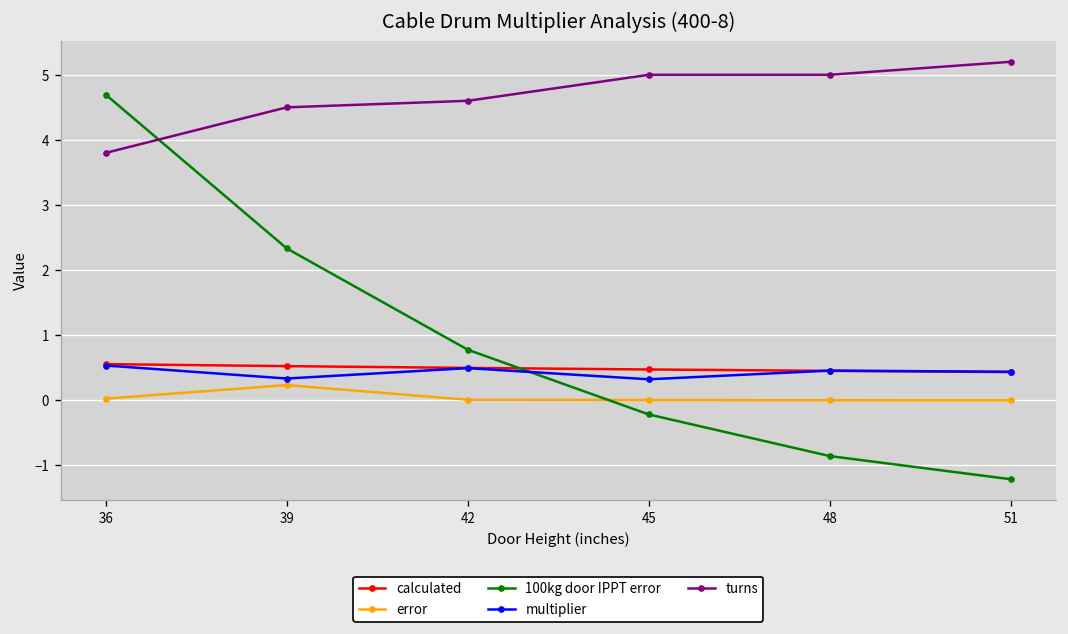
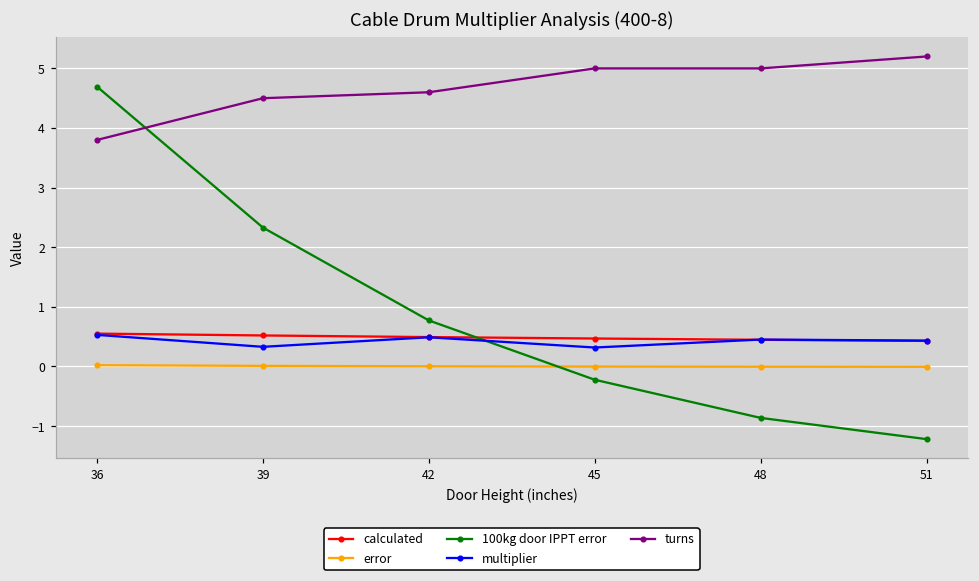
error, 39: 0.2 -> 0.0
